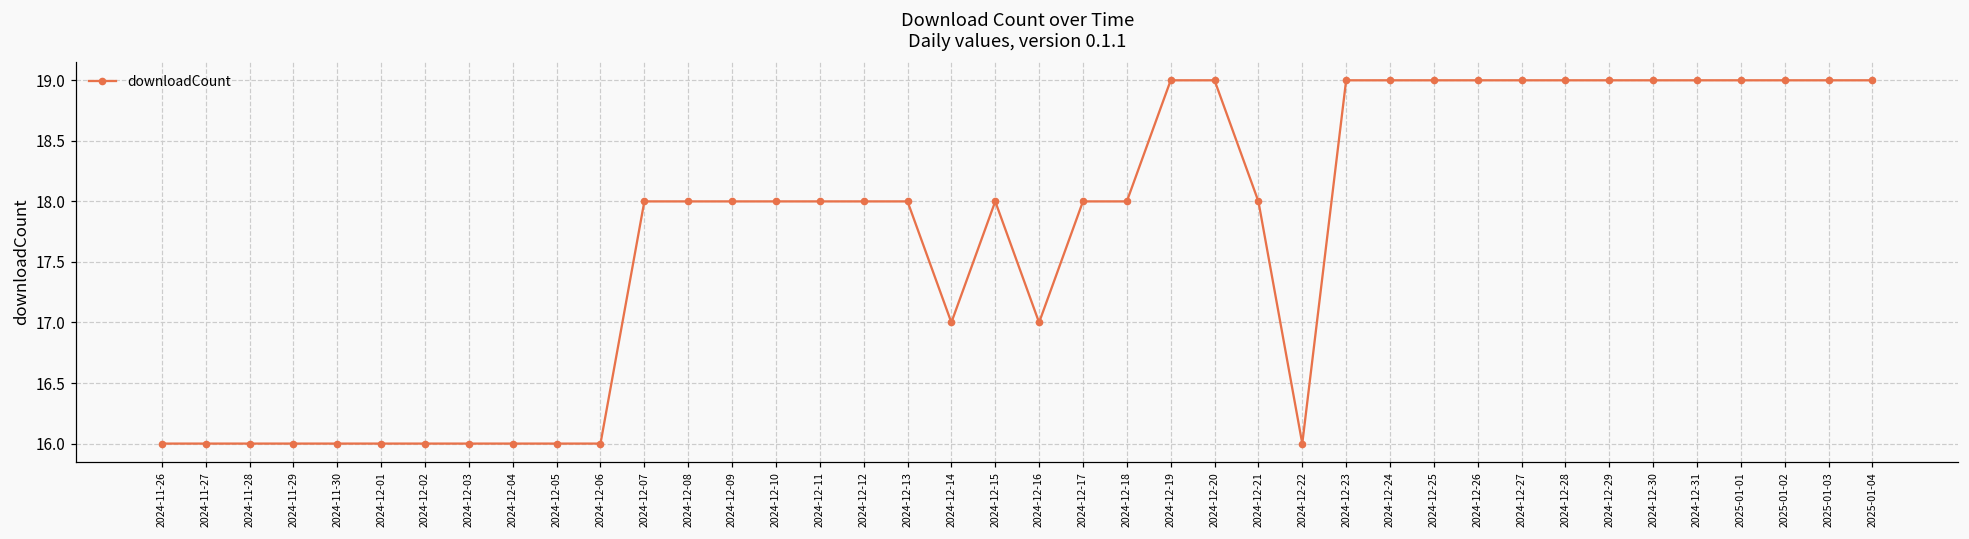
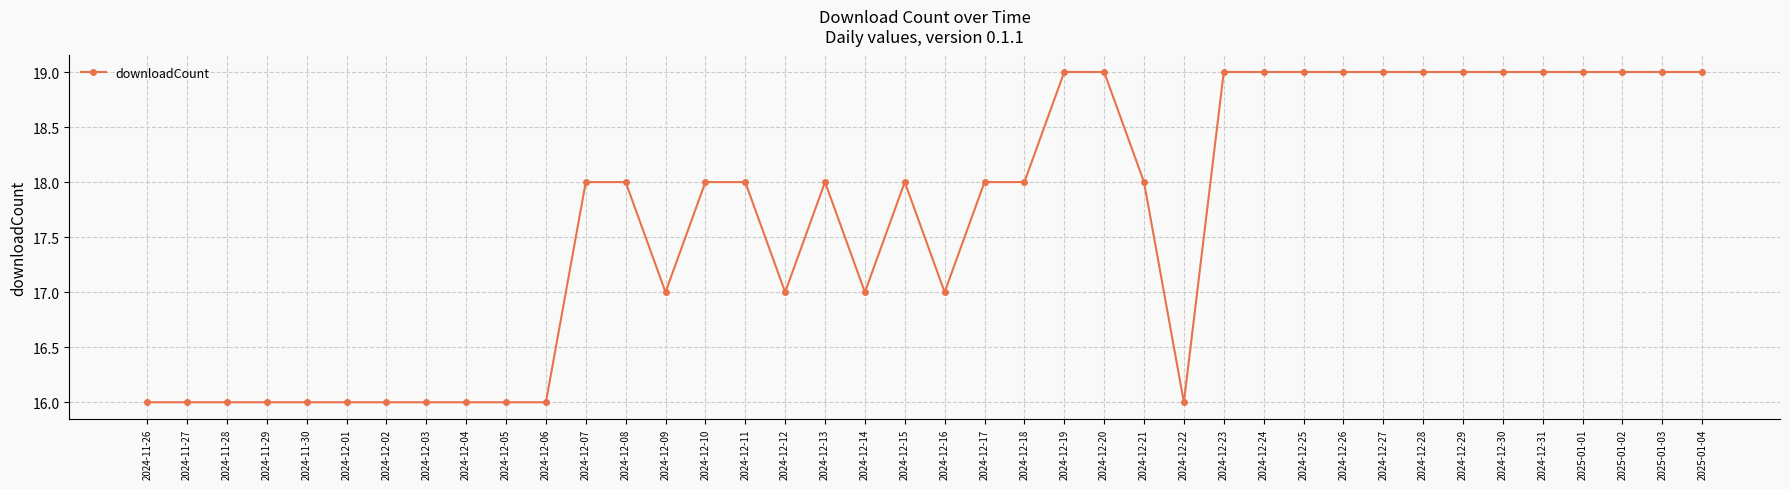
2024-12-09: 18 -> 17
2024-12-12: 18 -> 17
